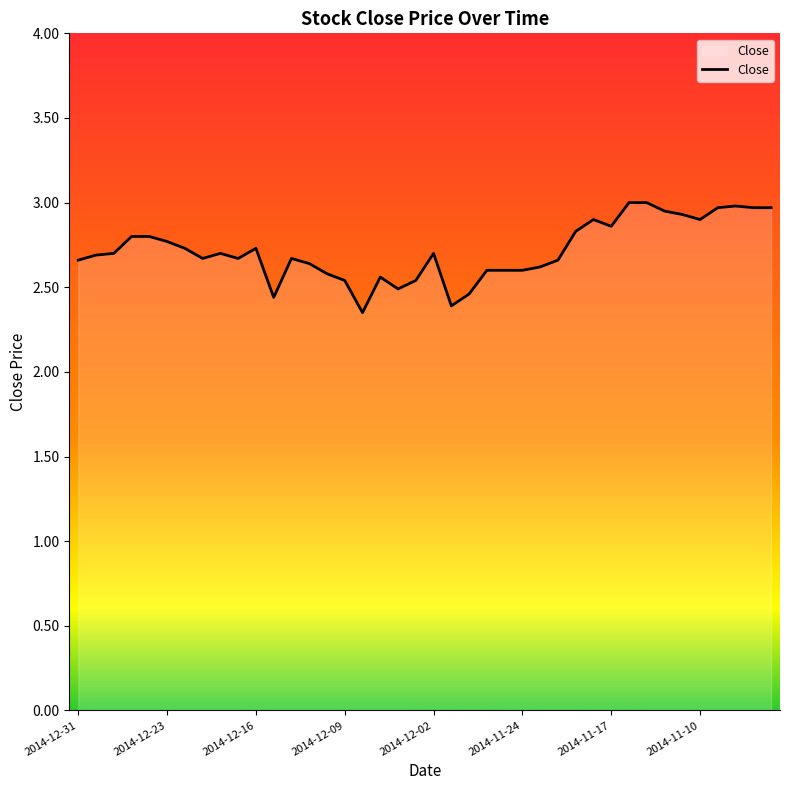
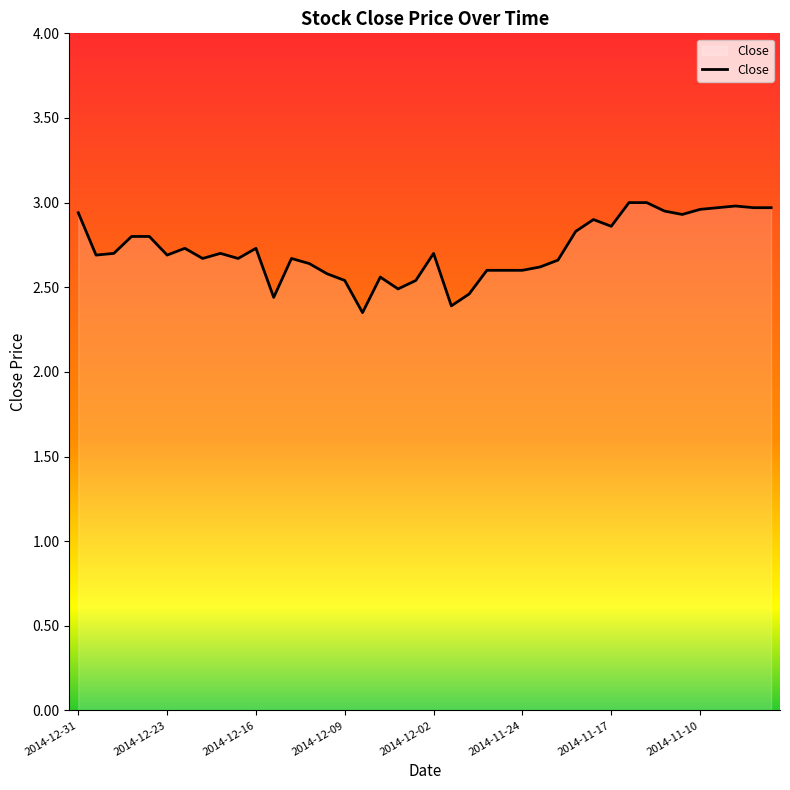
2014-12-31: 2.66 -> 2.94
2014-12-23: 2.77 -> 2.69
2014-11-10: 2.90 -> 2.96
